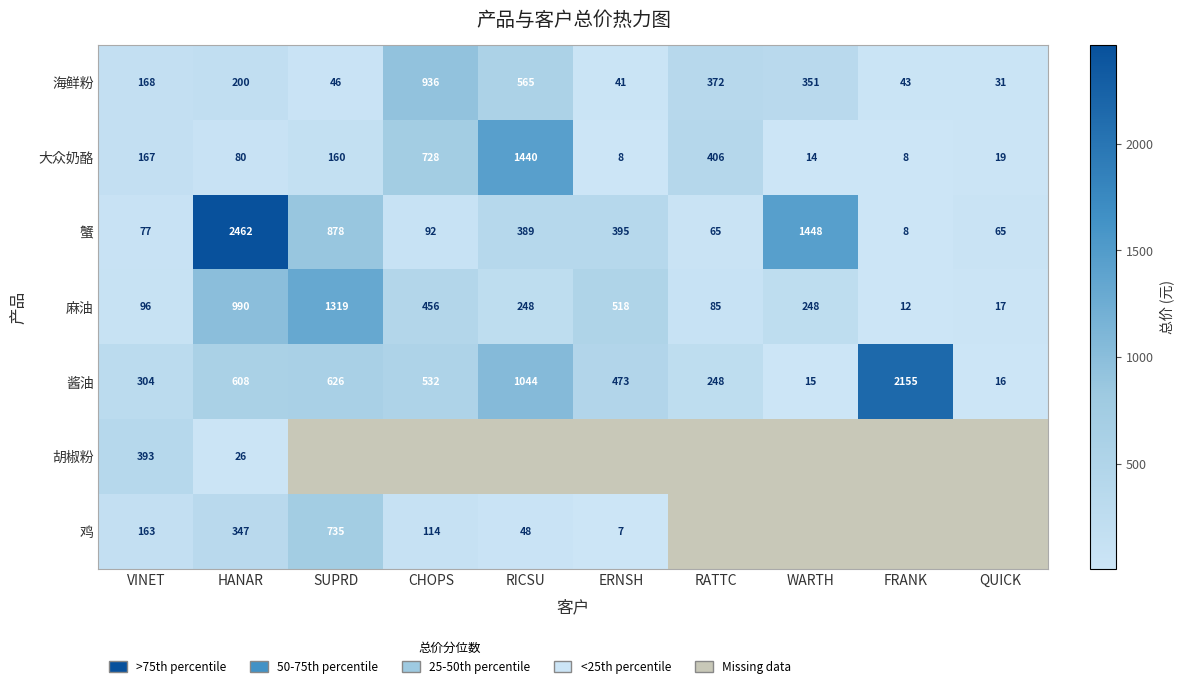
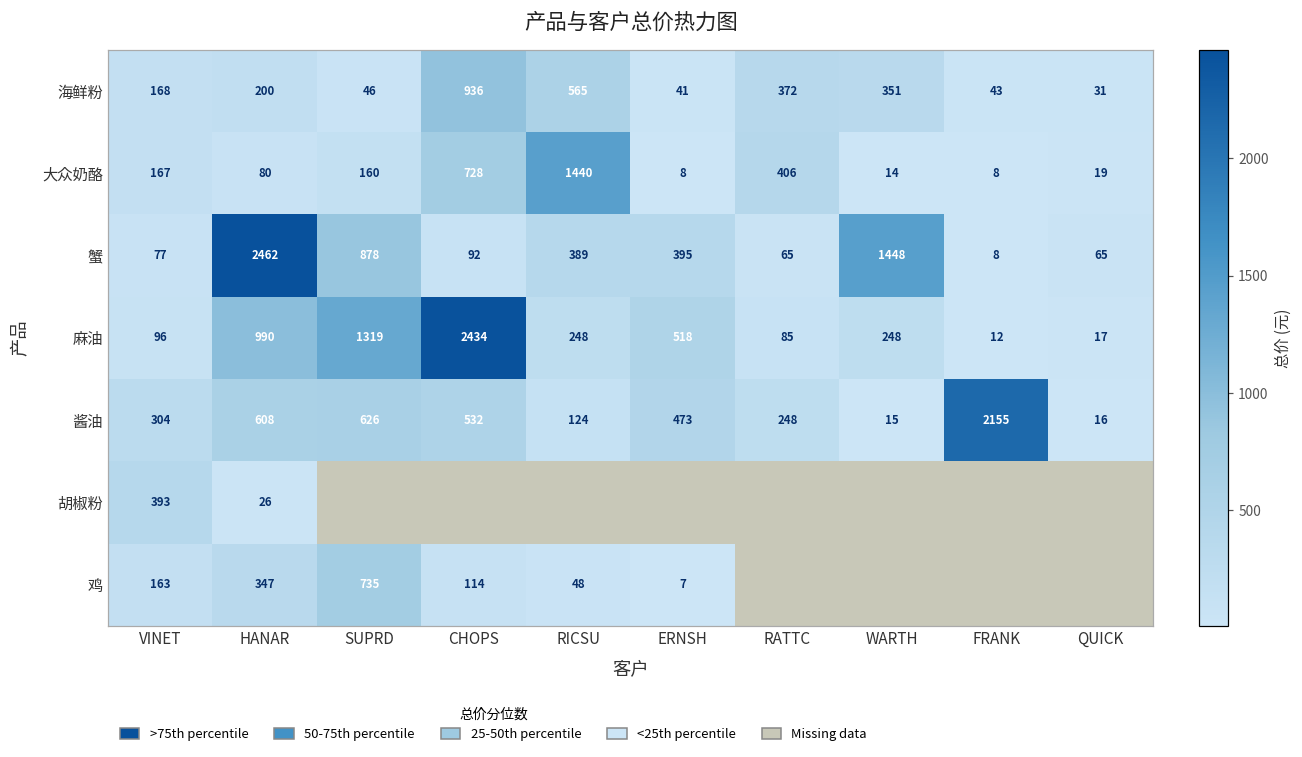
麻油, CHOPS: 456 -> 2434
酱油, RICSU: 1044 -> 124
